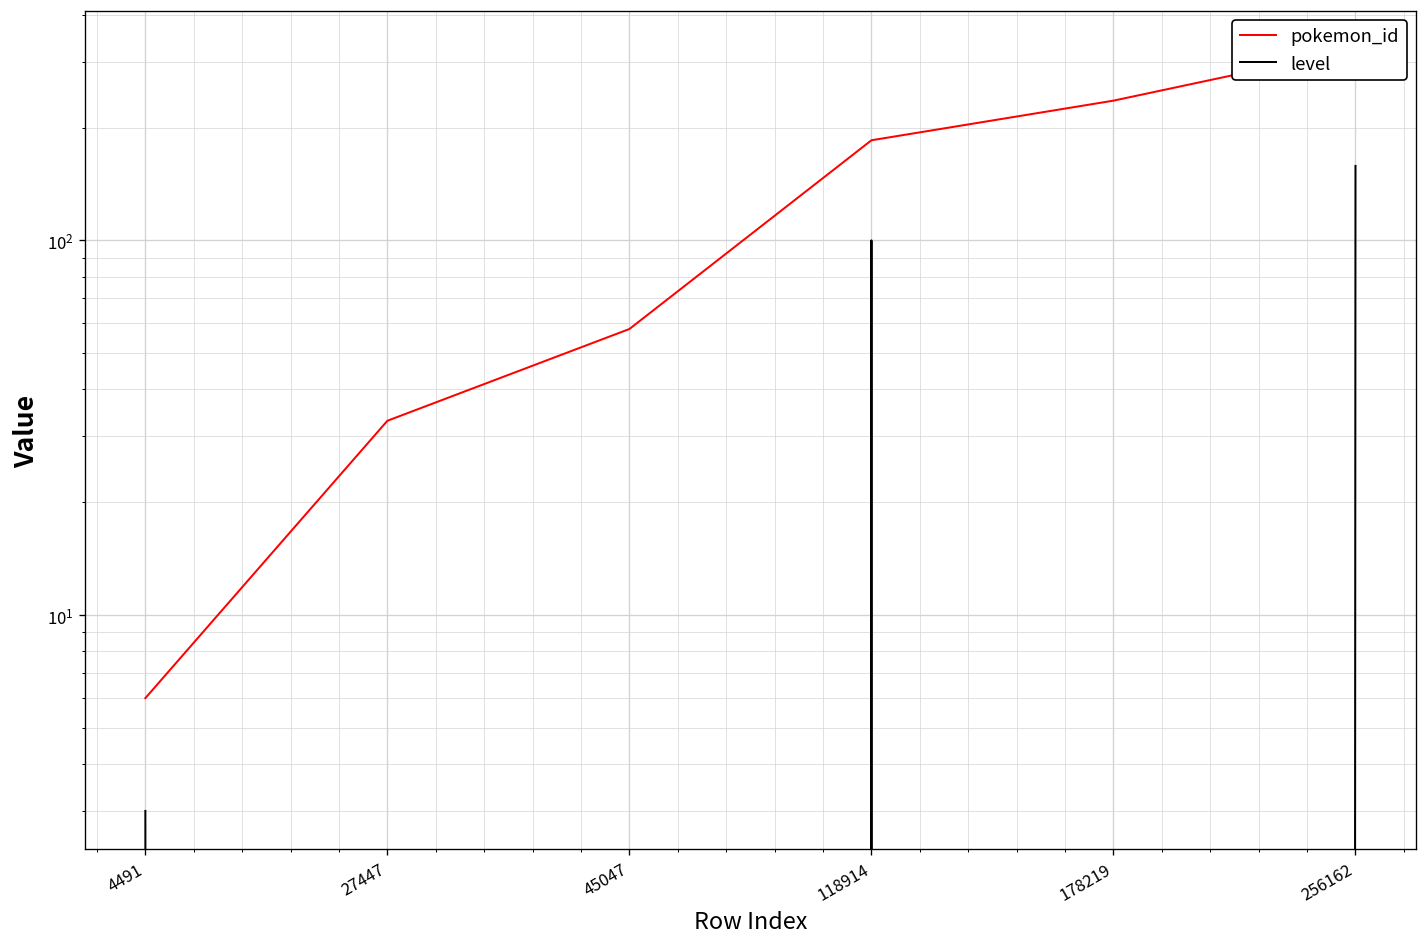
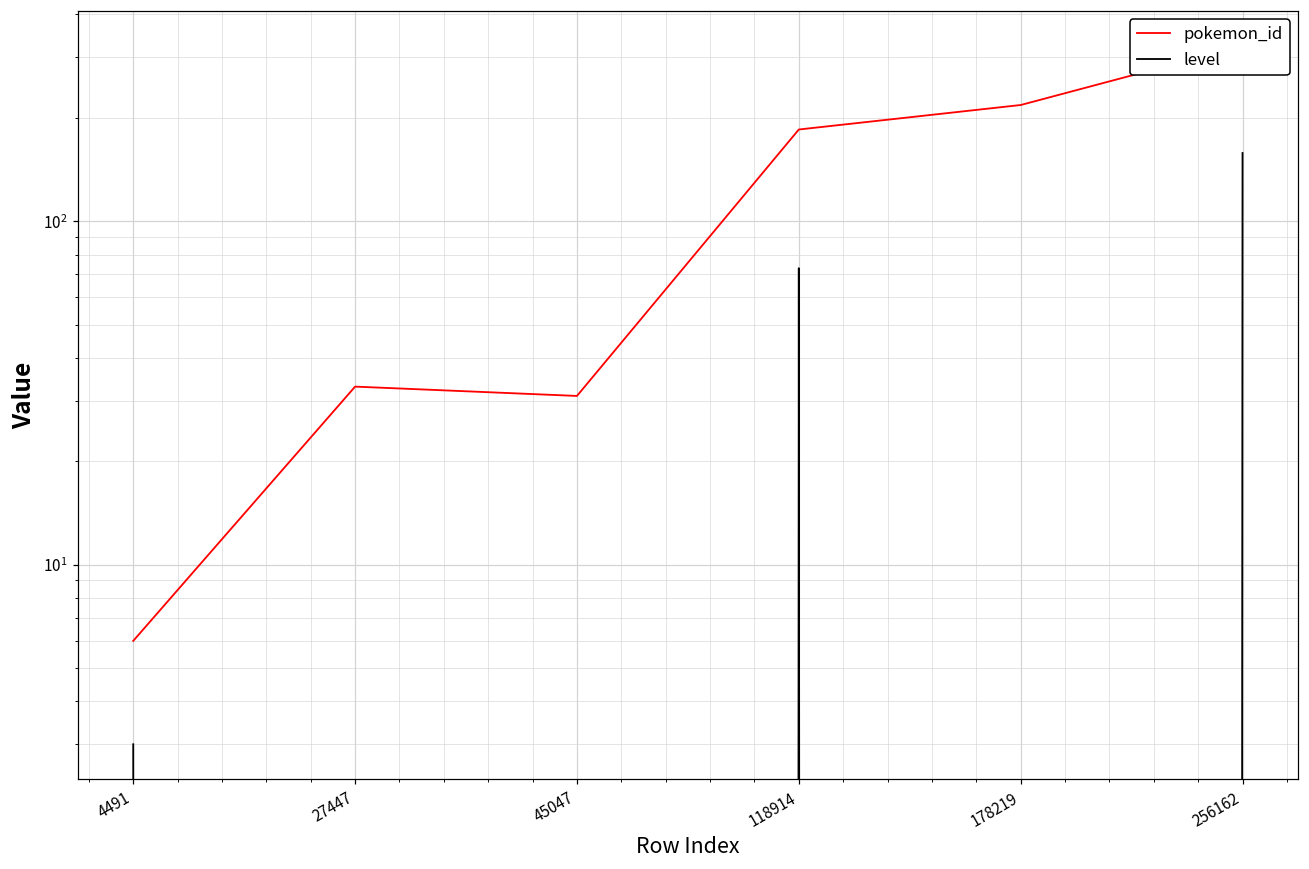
pokemon_id, 45047: 58 -> 31
level, 118914: 100 -> 73
pokemon_id, 178219: 240 -> 220
